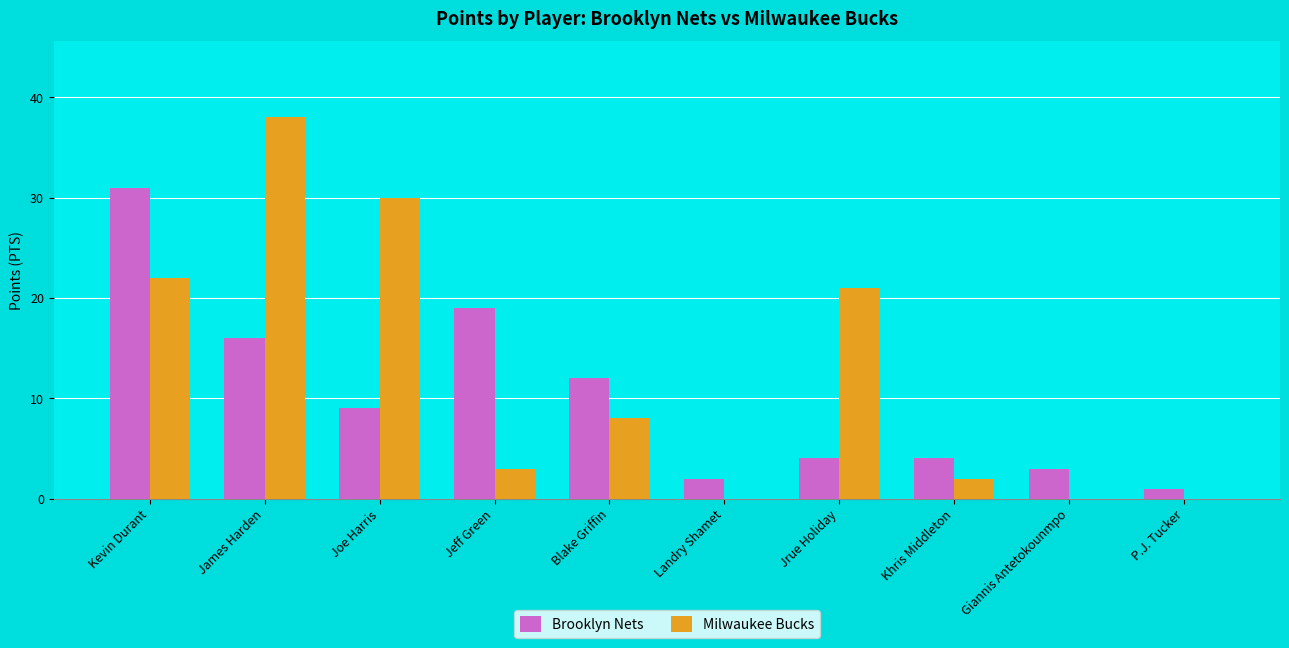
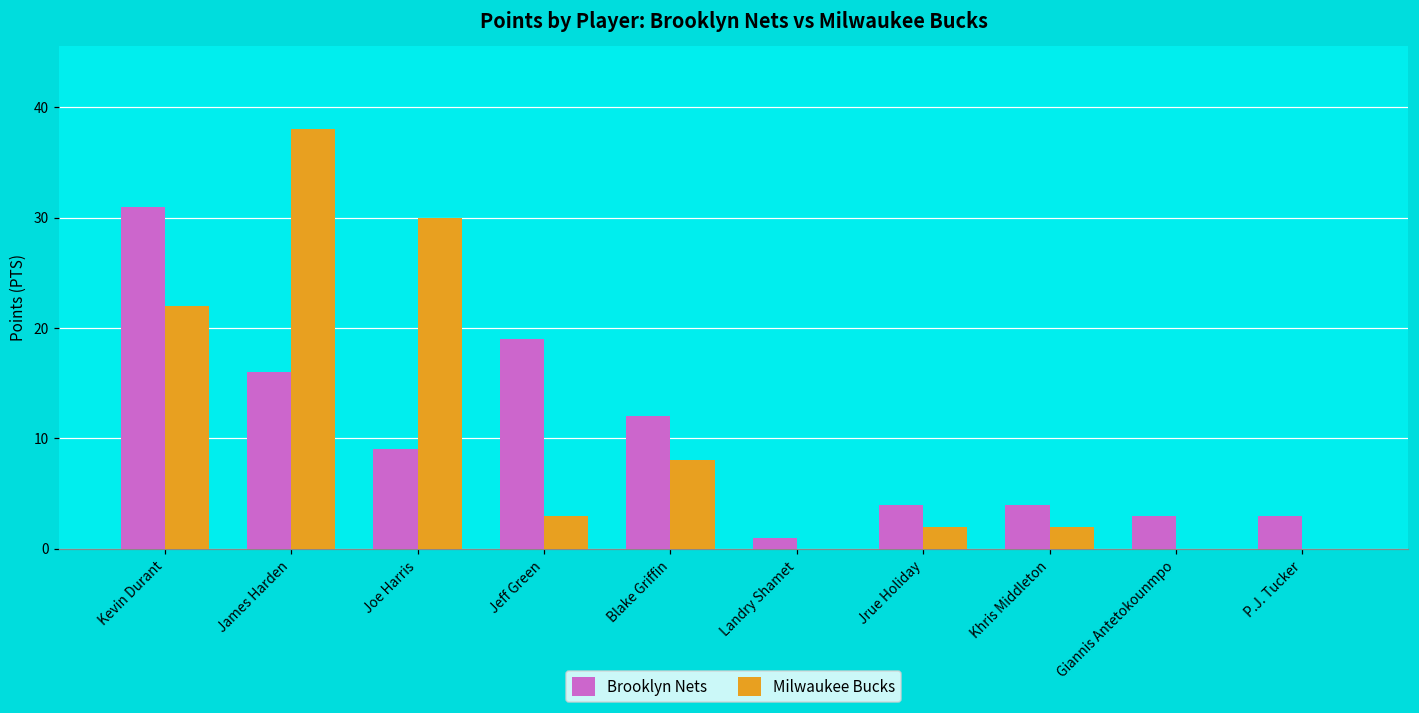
Brooklyn Nets, Landry Shamet: 2 -> 1
Milwaukee Bucks, Jrue Holiday: 21 -> 2
Brooklyn Nets, P.J. Tucker: 1 -> 3
